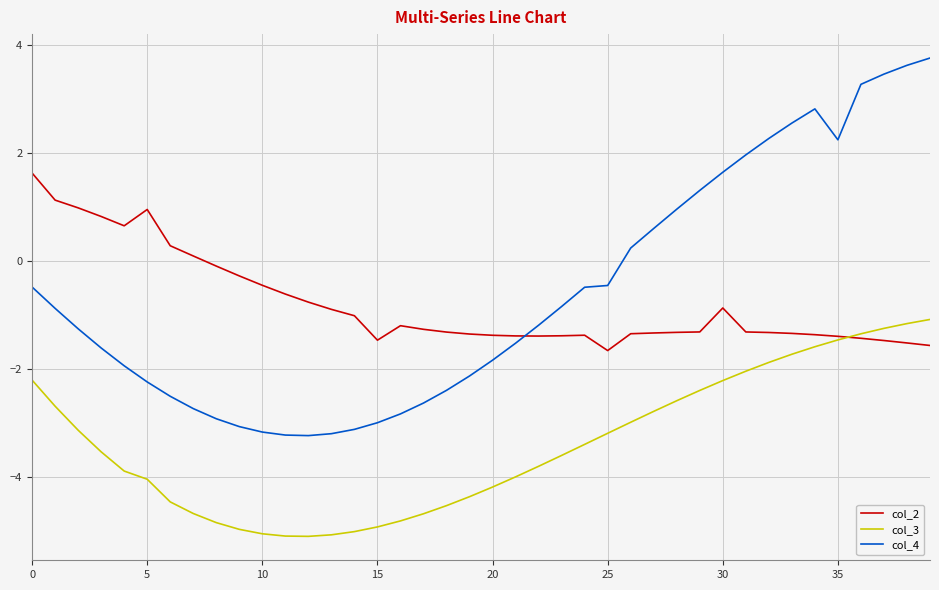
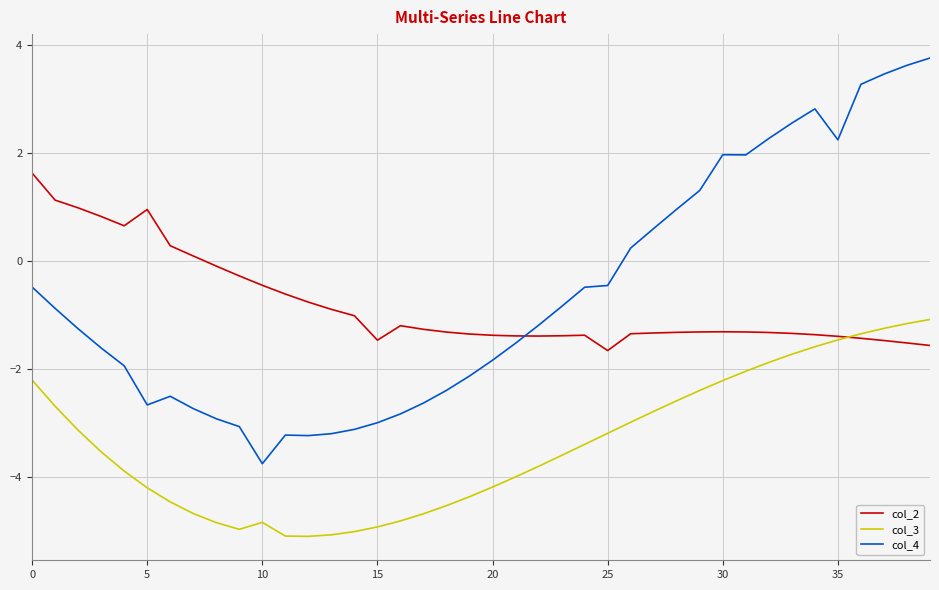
col_3, 5: -4.0 -> -4.2
col_4, 5: -2.2 -> -2.7
col_3, 10: -5.1 -> -4.8
col_4, 10: -3.2 -> -3.8
col_2, 30: -0.9 -> -1.3
col_4, 30: 1.6 -> 2.0
